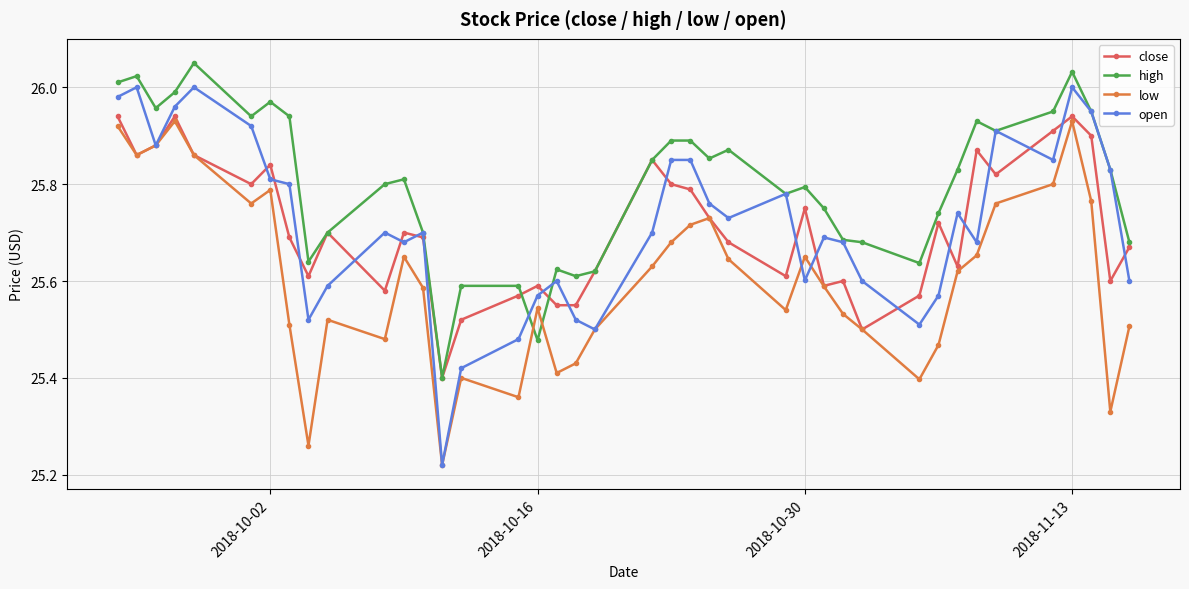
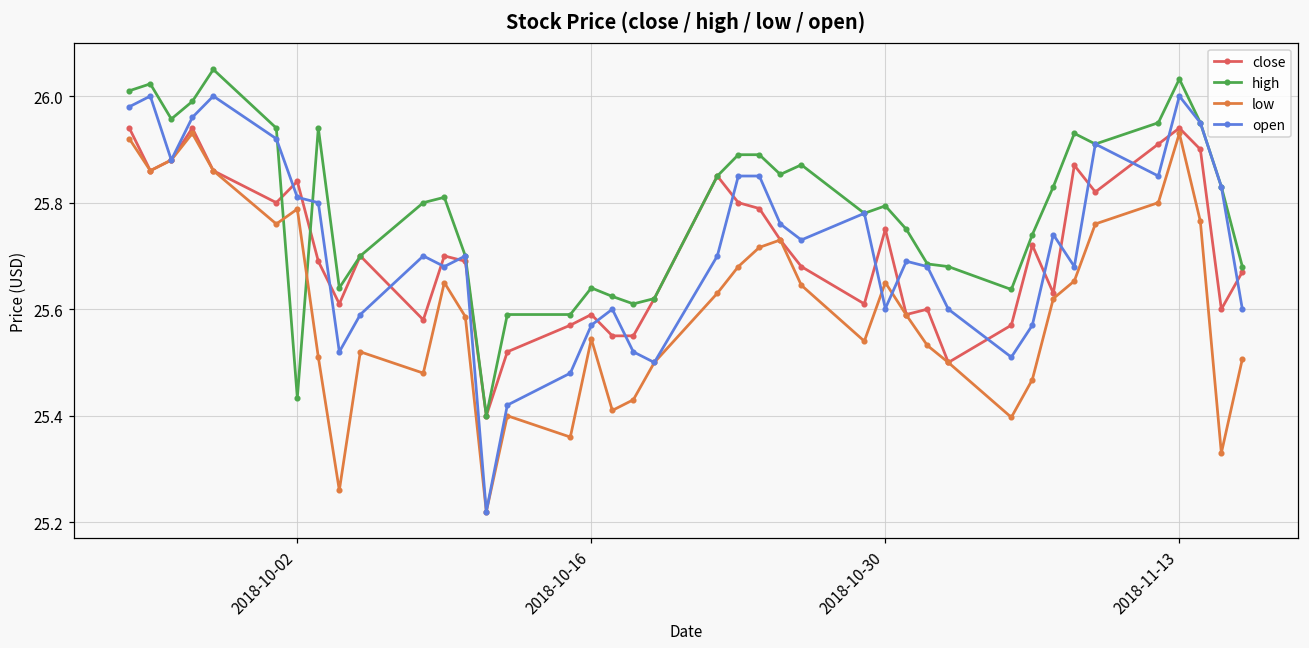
high, 2018-10-02: 25.97 -> 25.43
high, 2018-10-16: 25.48 -> 25.64
